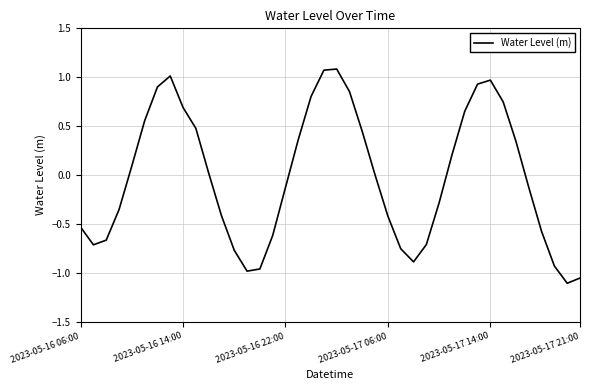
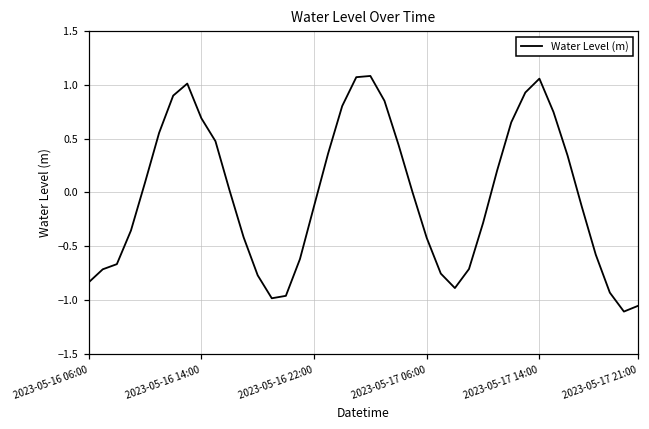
2023-05-16 06:00: -0.5 -> -0.8
2023-05-17 14:00: 1.0 -> 1.1
